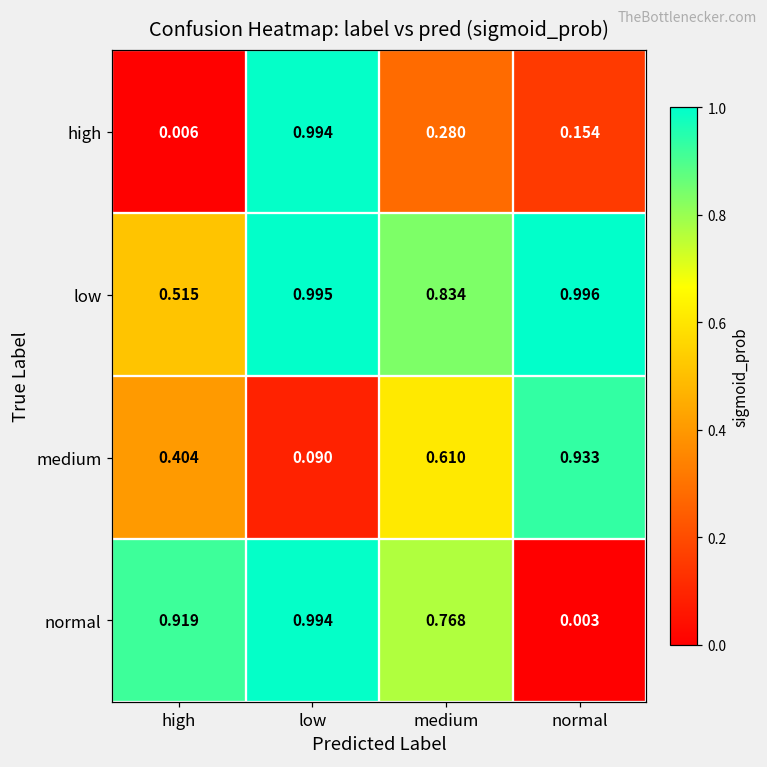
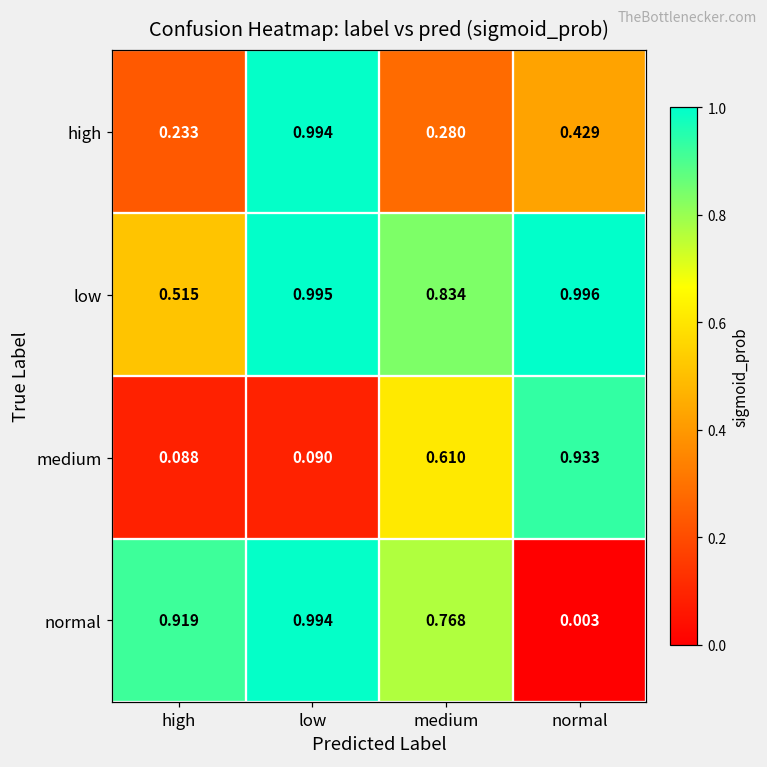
high, high: 0.006 -> 0.233
high, normal: 0.154 -> 0.429
medium, high: 0.404 -> 0.088
